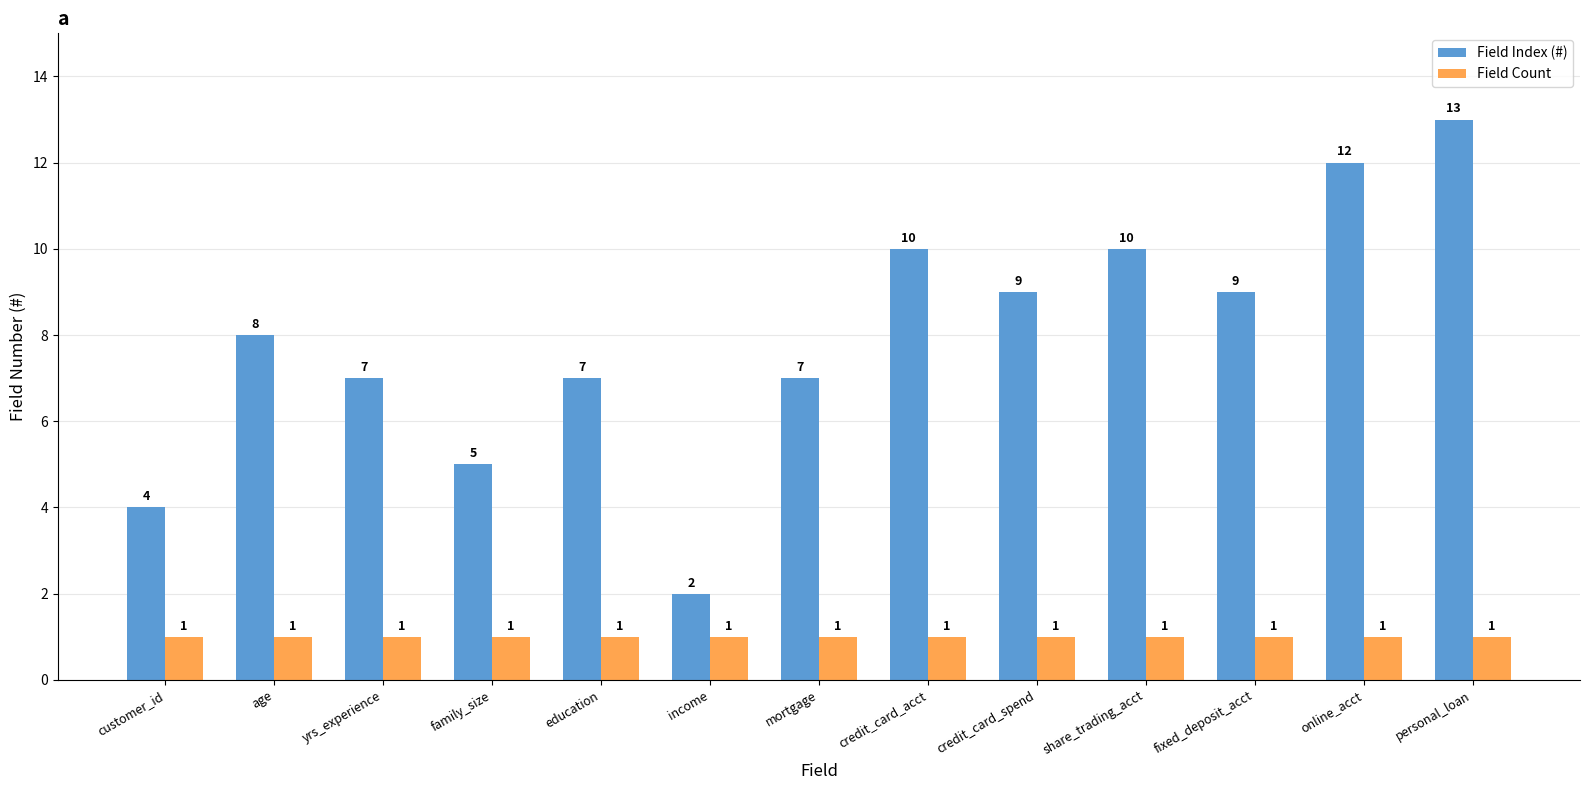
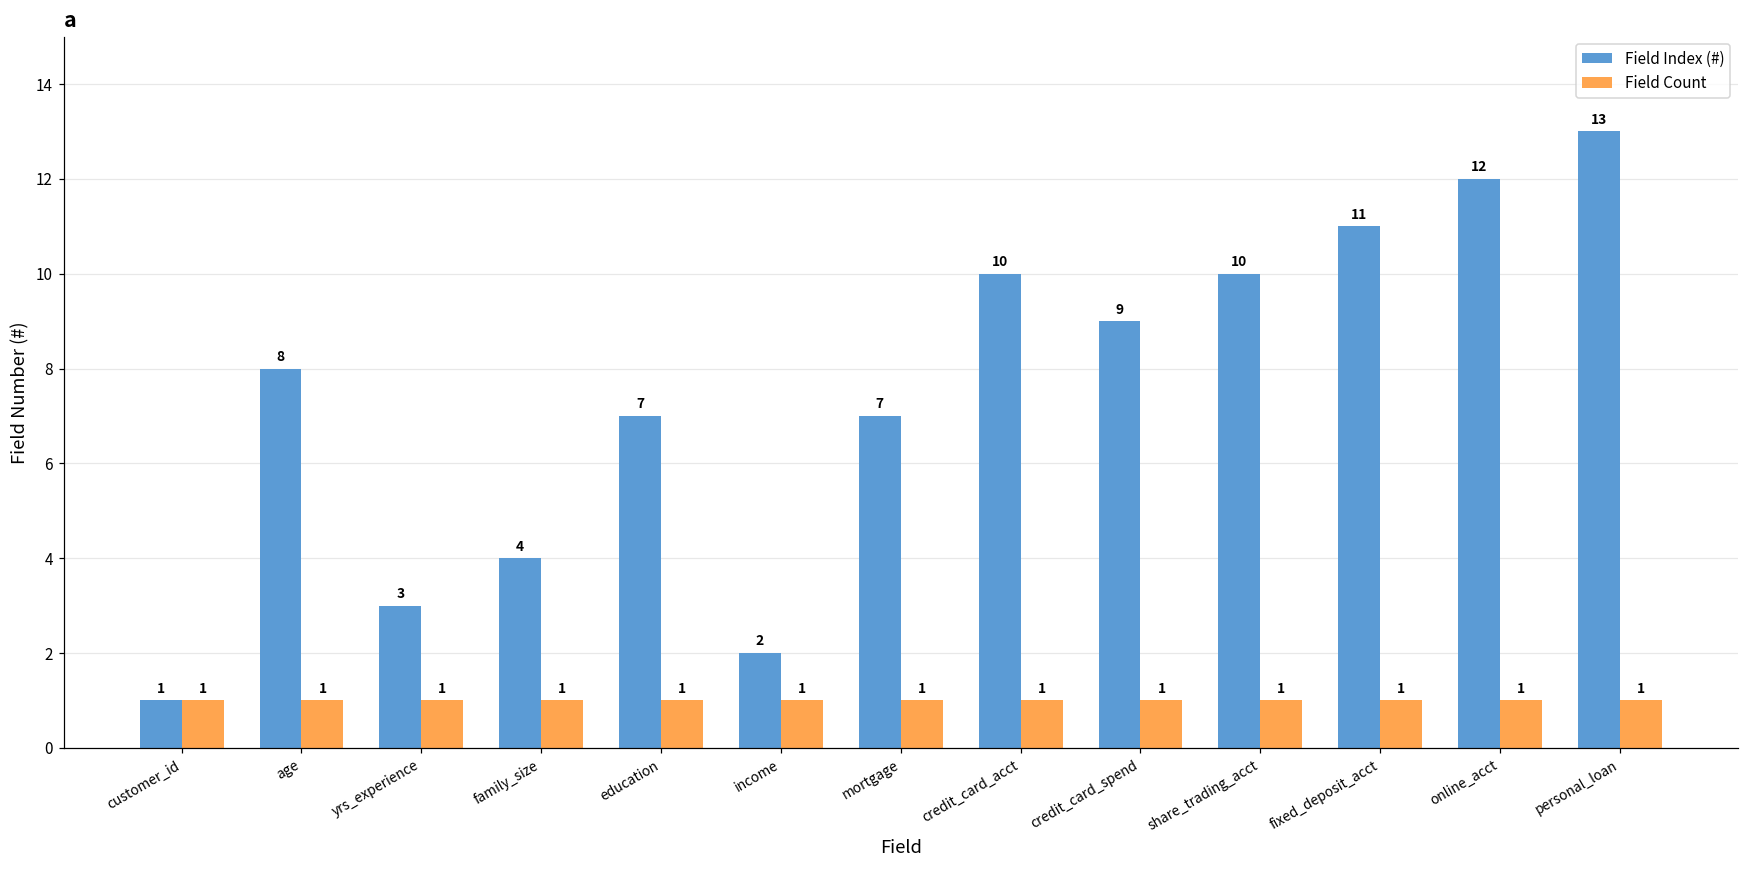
Field Index (#), customer_id: 4 -> 1
Field Index (#), yrs_experience: 7 -> 3
Field Index (#), family_size: 5 -> 4
Field Index (#), fixed_deposit_acct: 9 -> 11
